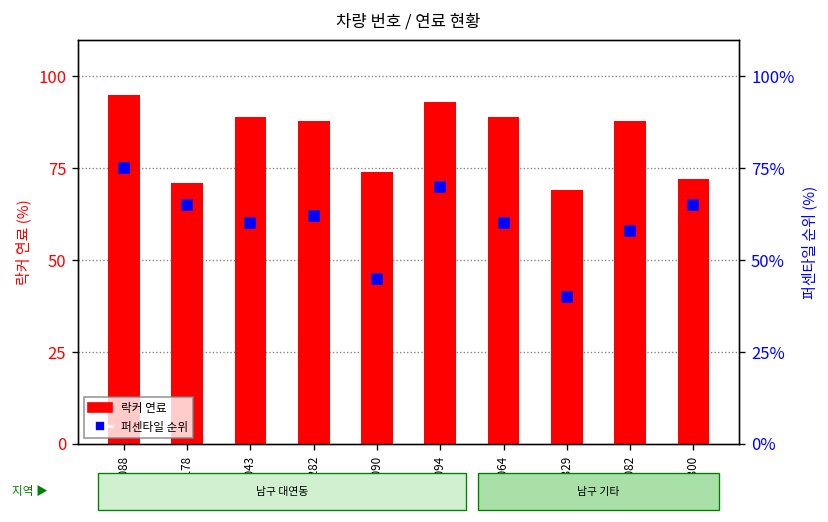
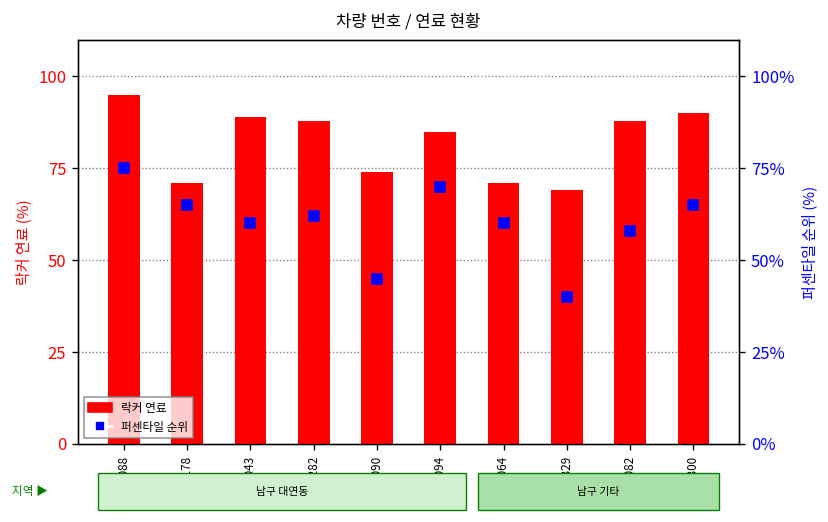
락커 연료, TZ0094: 93 -> 85
락커 연료, TZ0064: 89 -> 71
락커 연료, TZ0300: 72 -> 90
